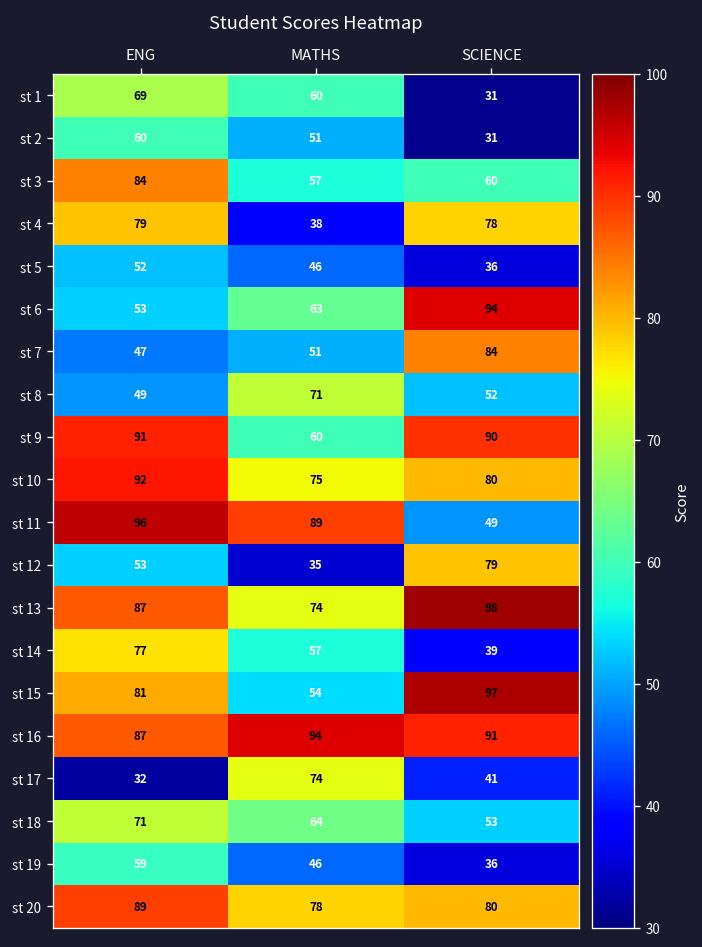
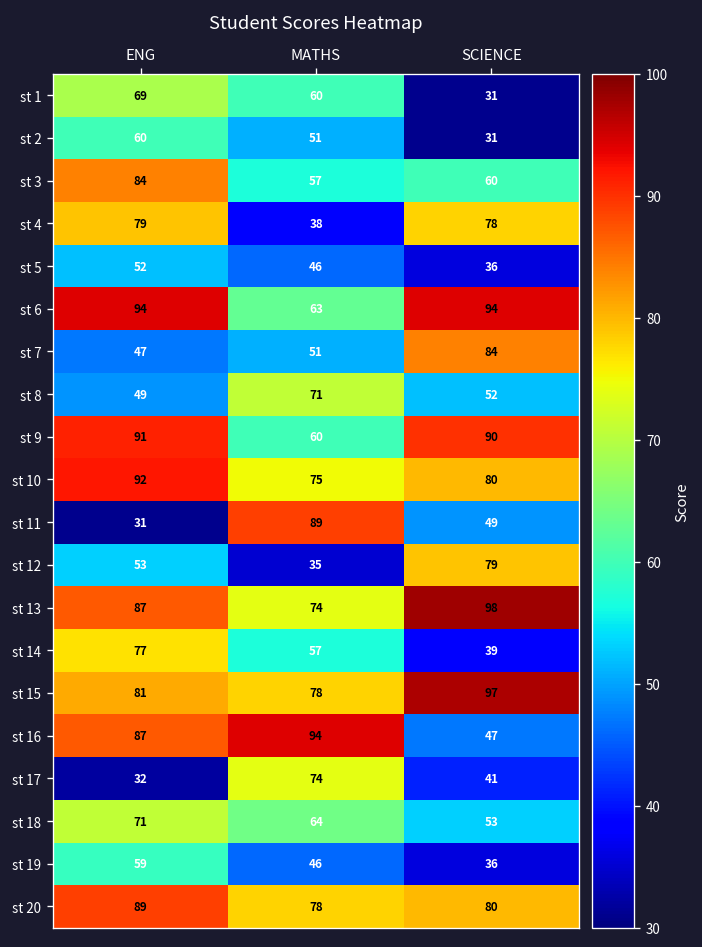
st 6, ENG: 53 -> 94
st 11, ENG: 96 -> 31
st 15, MATHS: 54 -> 78
st 16, SCIENCE: 91 -> 47
